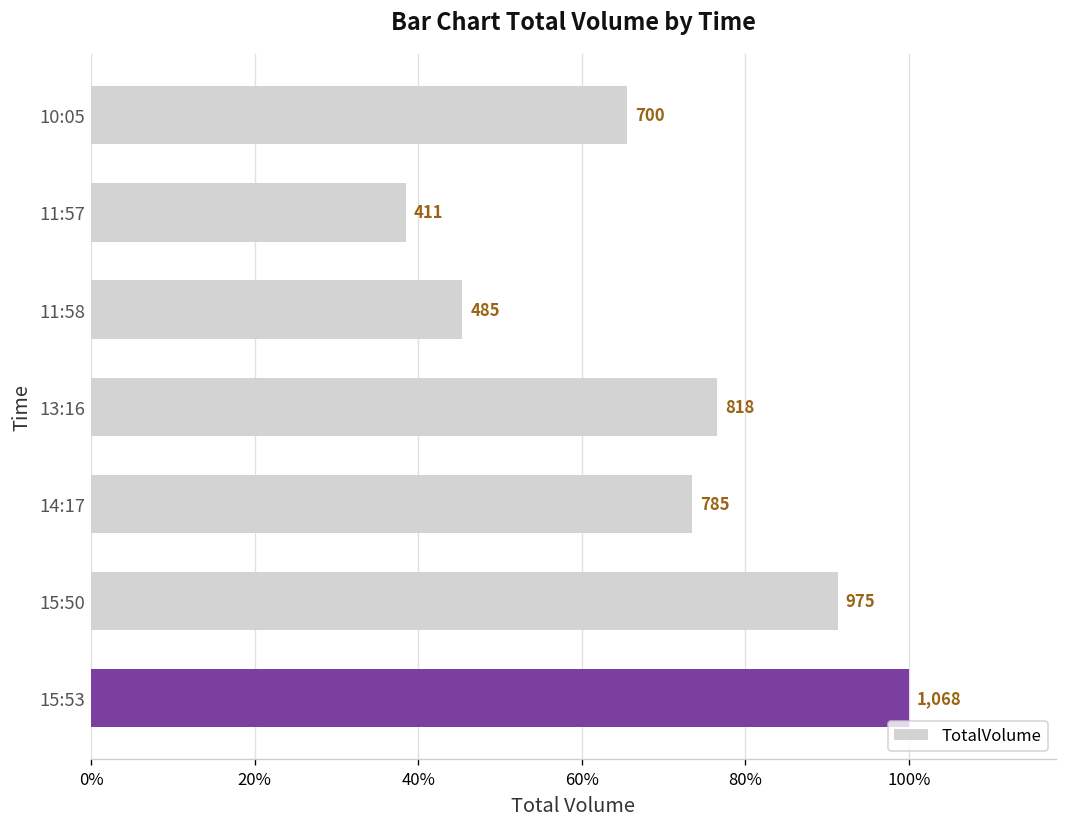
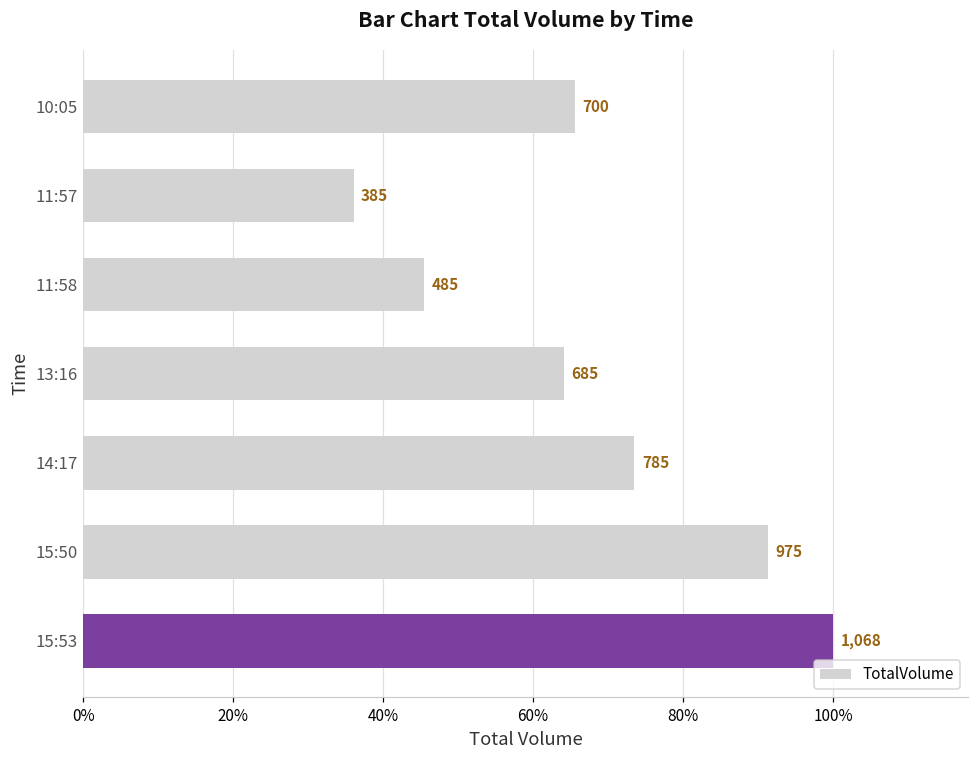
11:57: 411 -> 385
13:16: 818 -> 685
